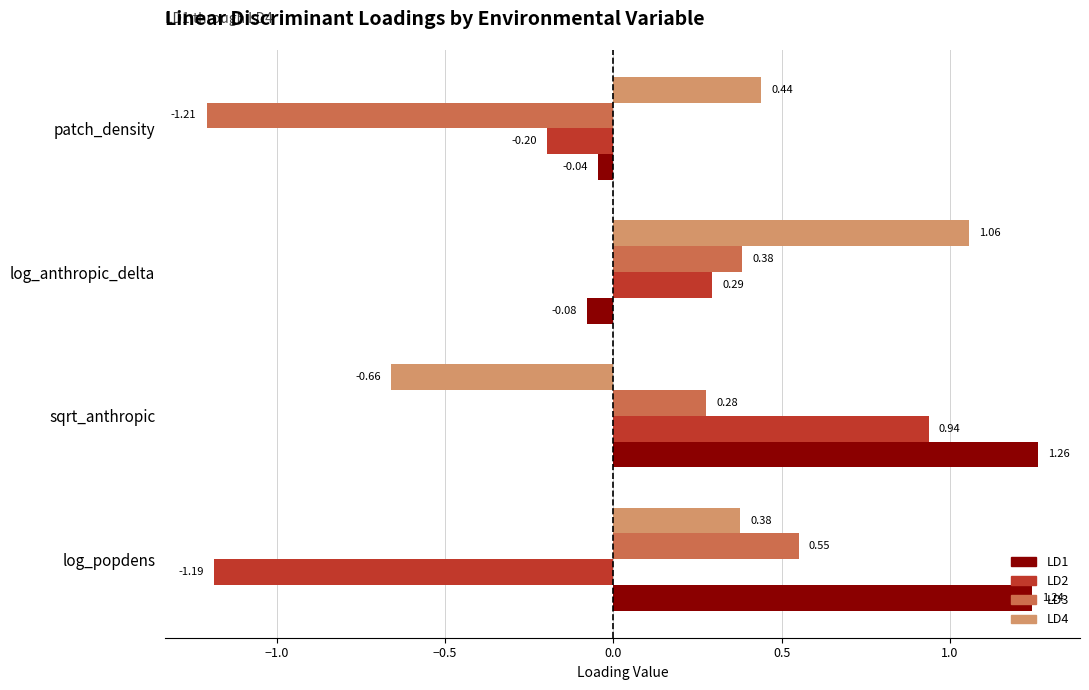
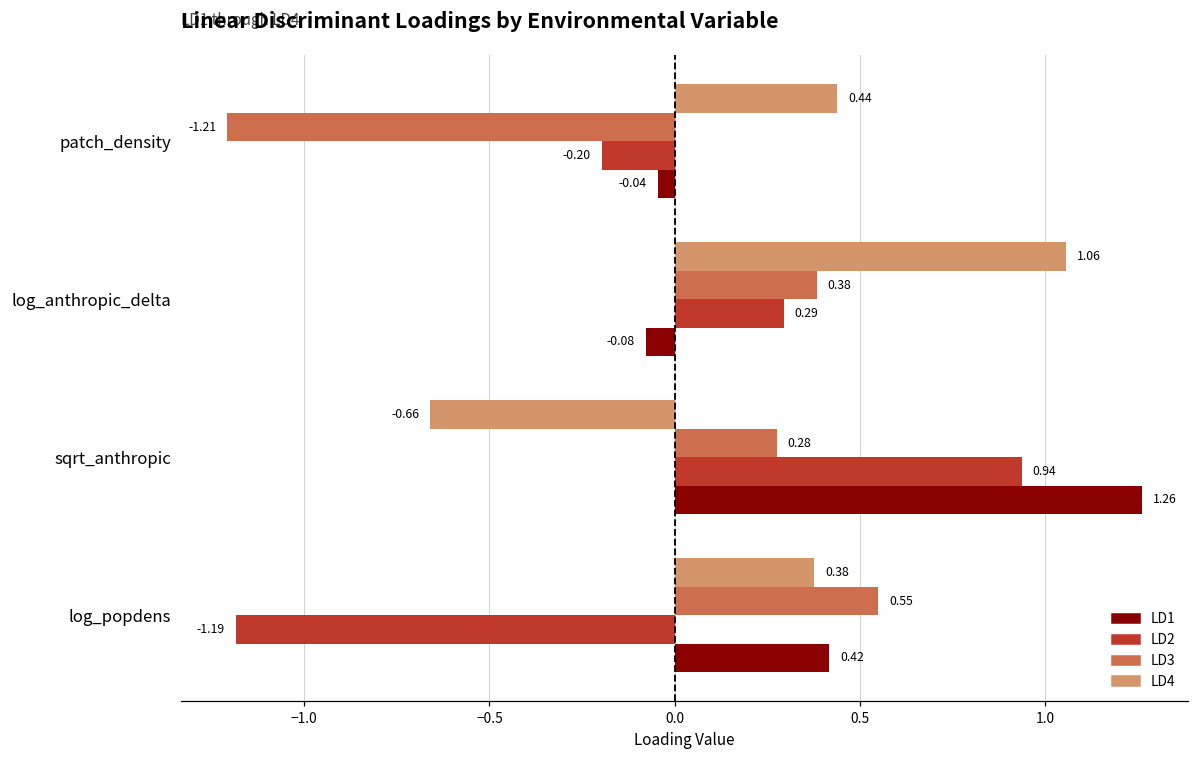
LD1, log_popdens: 1.24 -> 0.42
